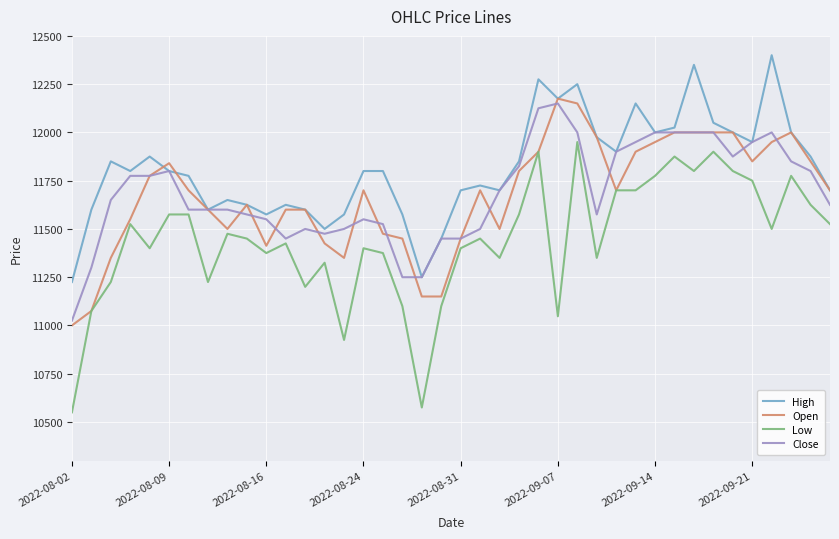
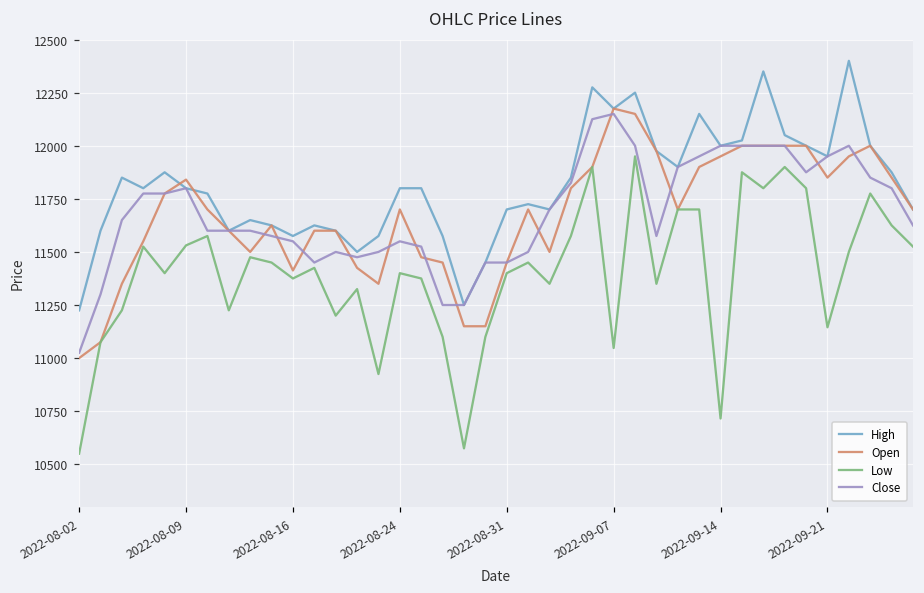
Low, 2022-08-09: 11580 -> 11530
Low, 2022-09-14: 11780 -> 10720
Low, 2022-09-21: 11750 -> 11150
